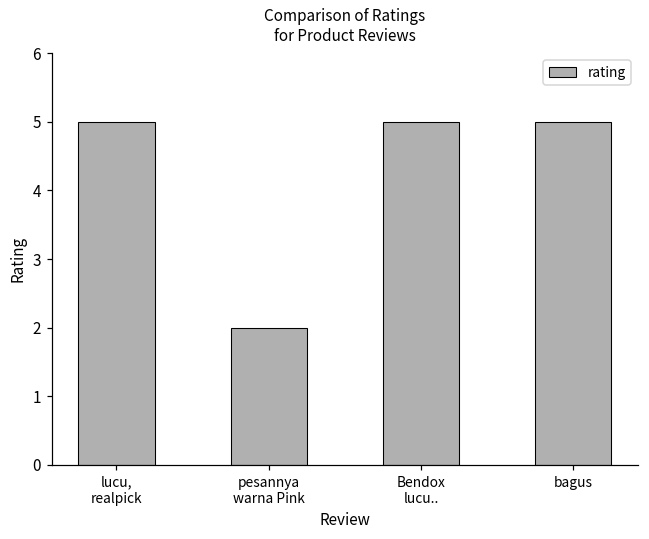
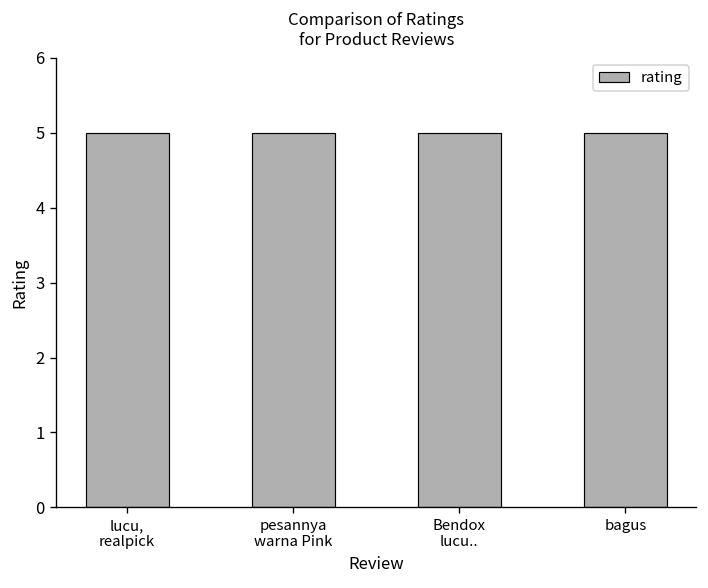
pesannya warna Pink: 2 -> 5
